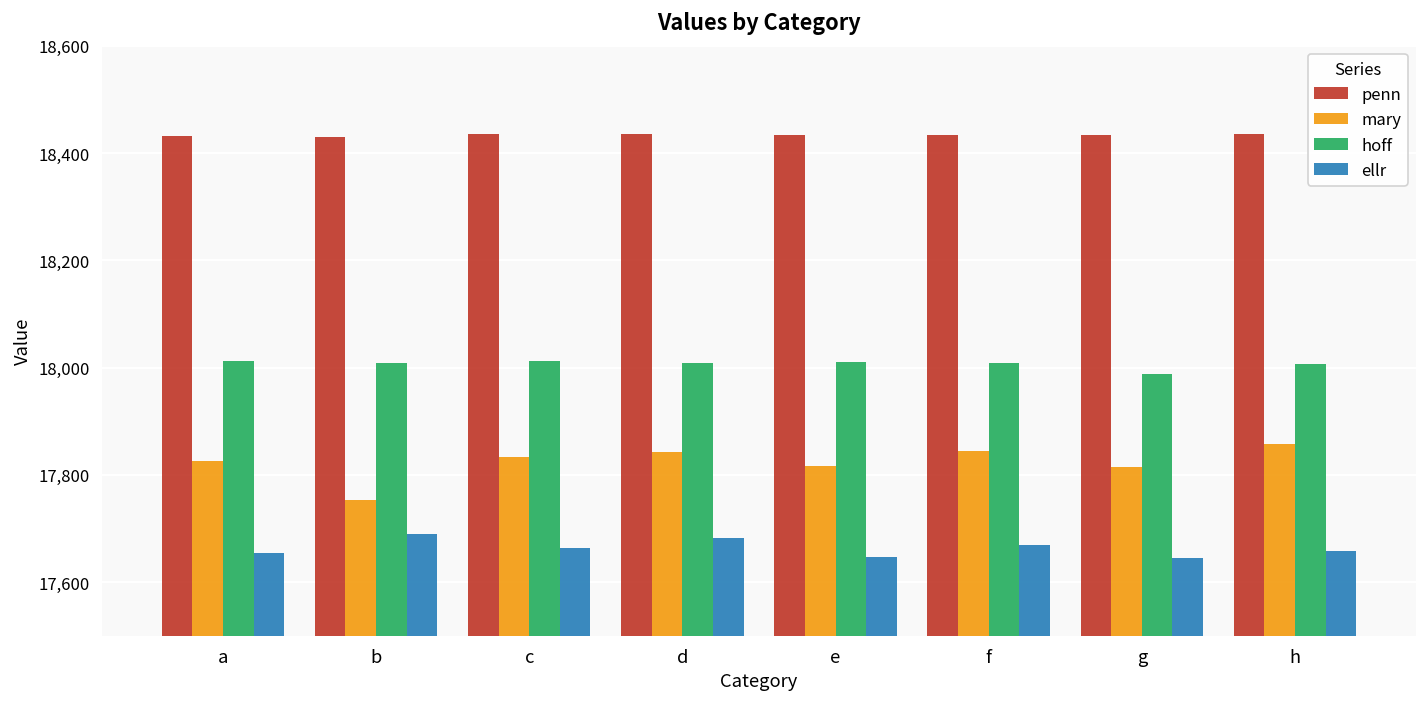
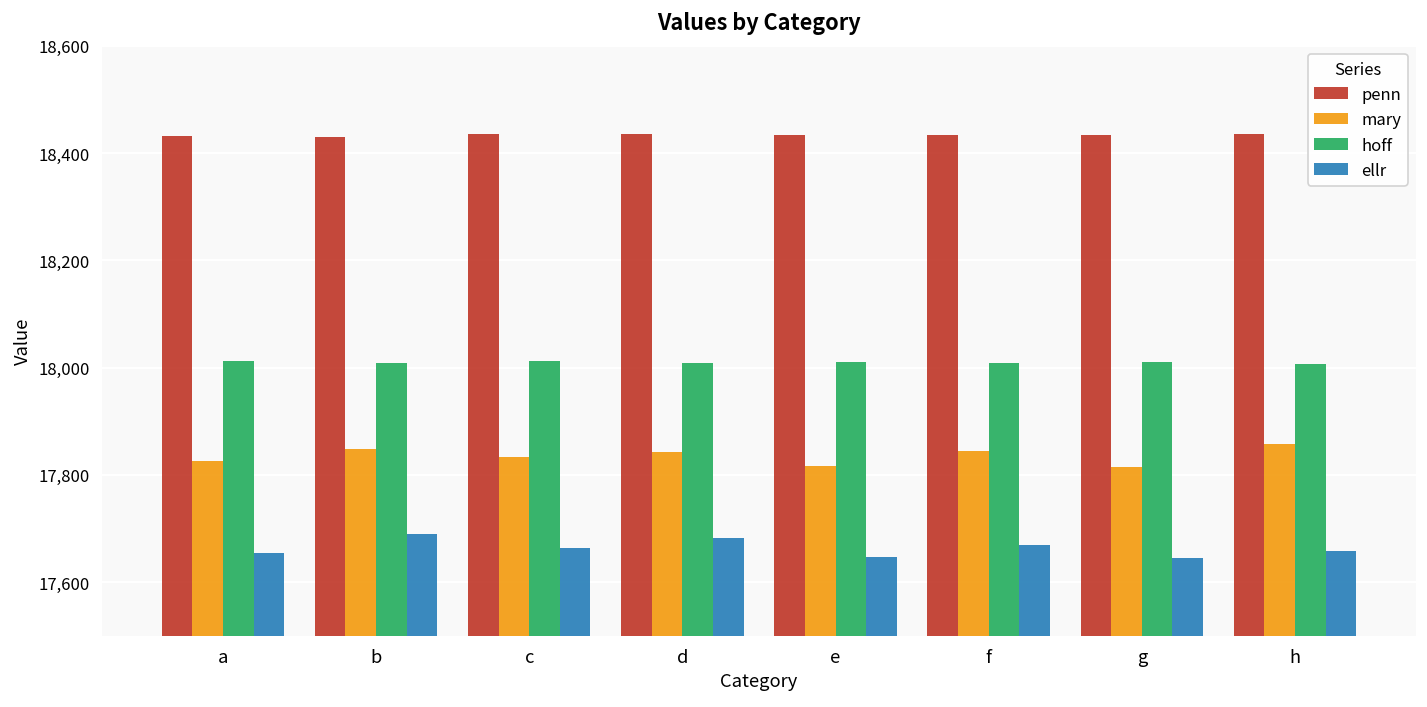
mary, b: 17,750 -> 17,850
hoff, g: 17,990 -> 18,010
